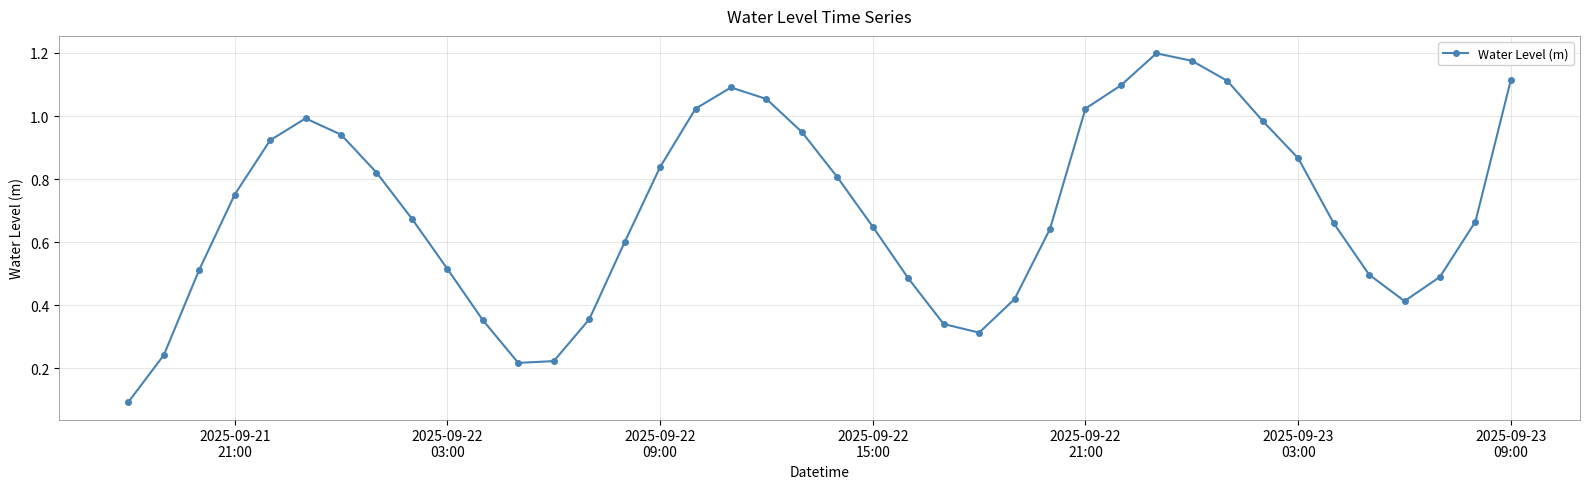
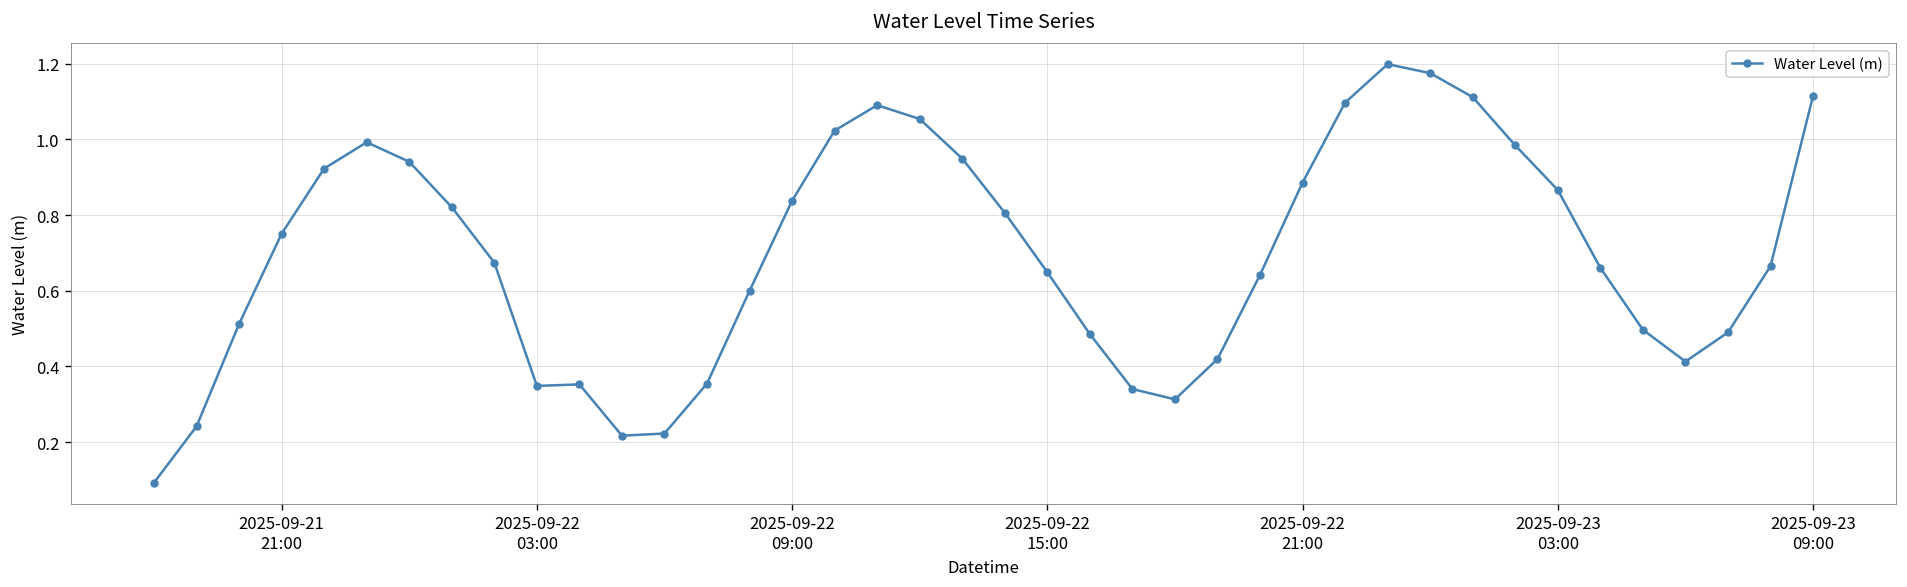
2025-09-22 03:00: 0.52 -> 0.35
2025-09-22 21:00: 1.02 -> 0.89
